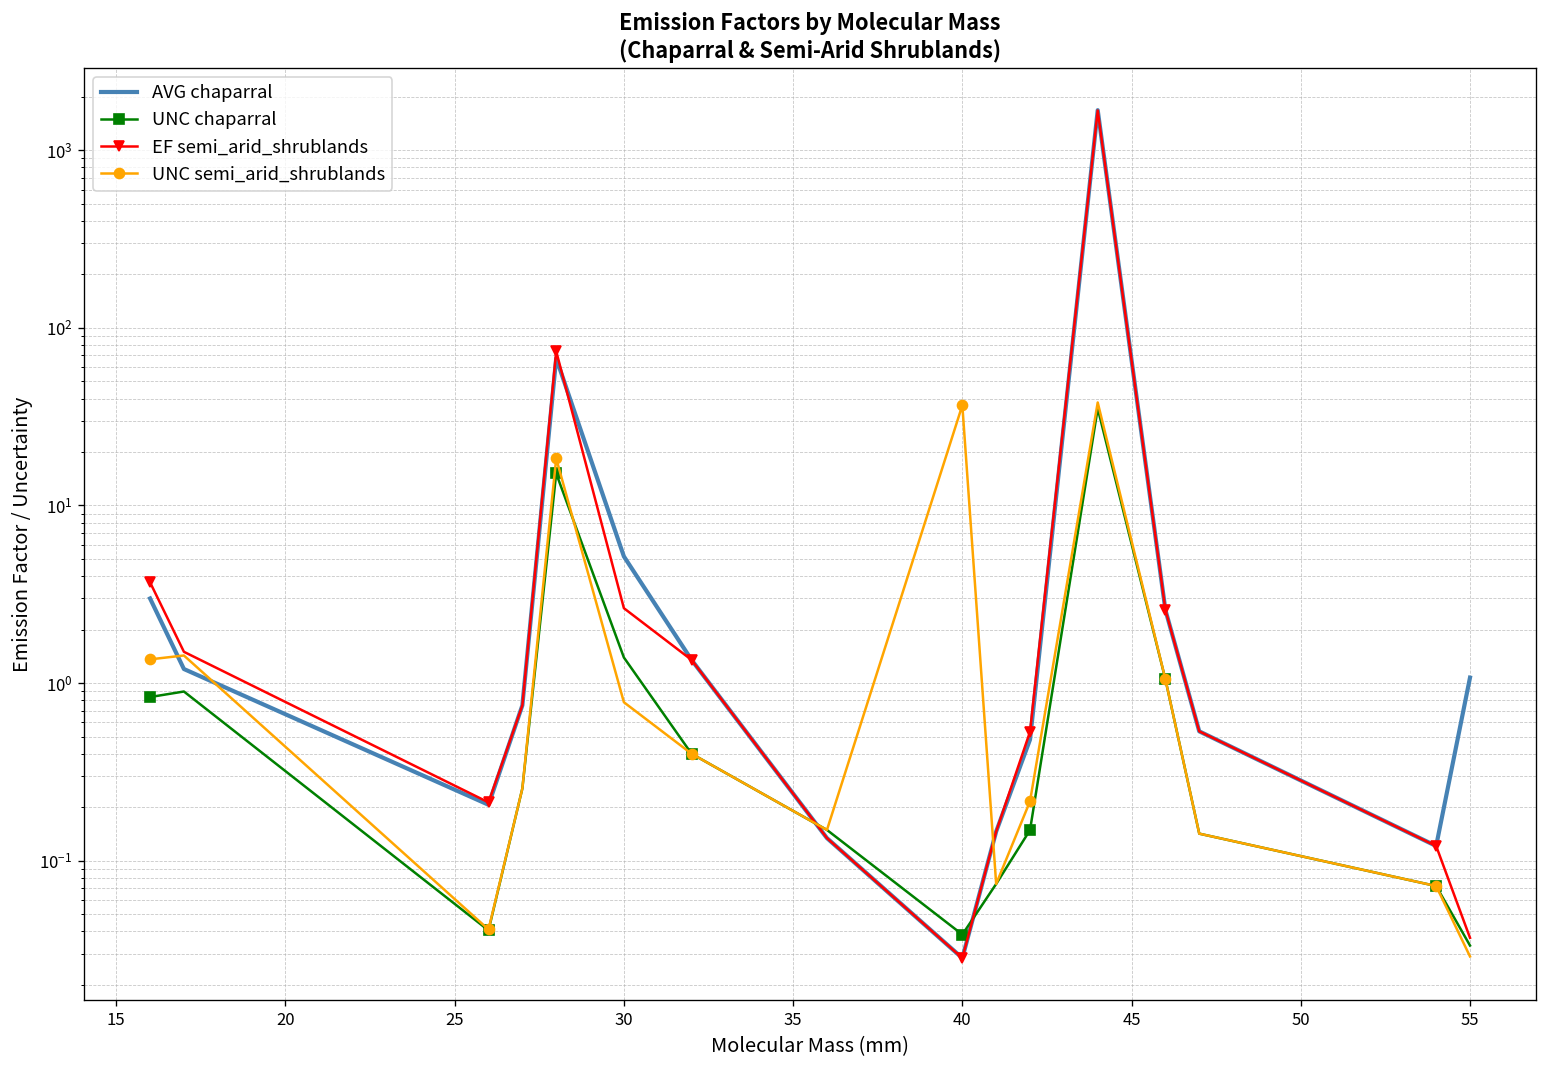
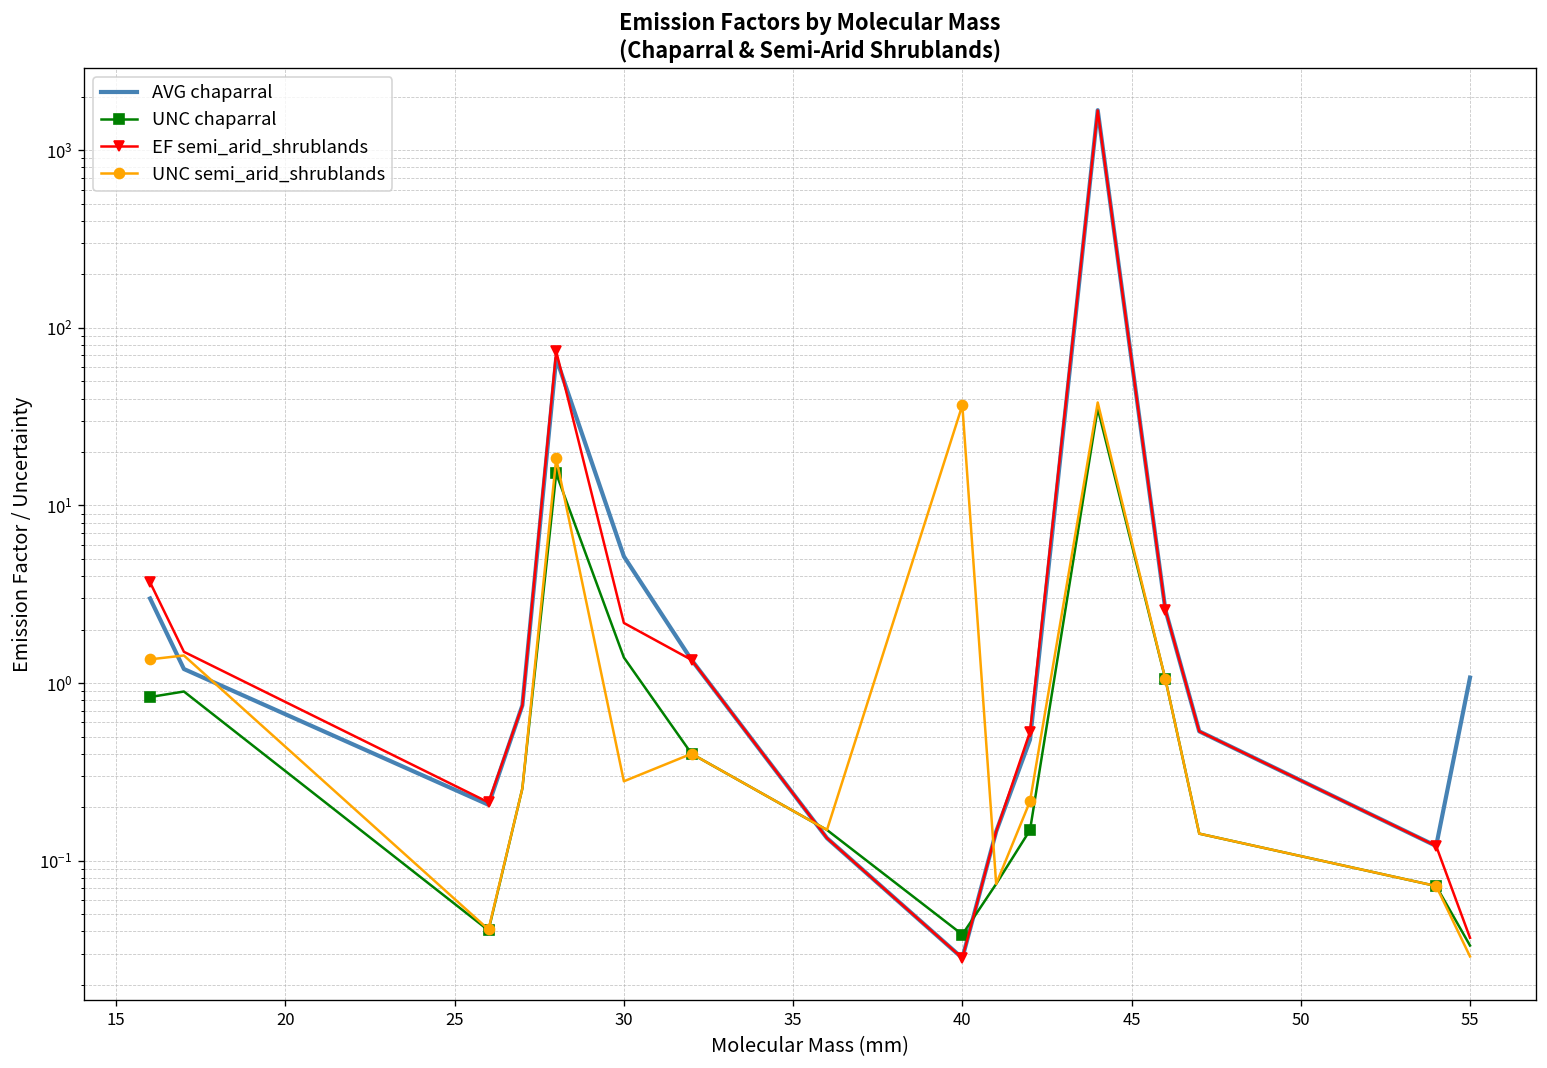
EF semi_arid_shrublands, 30: 2.6 -> 2.2
UNC semi_arid_shrublands, 30: 0.8 -> 0.28
